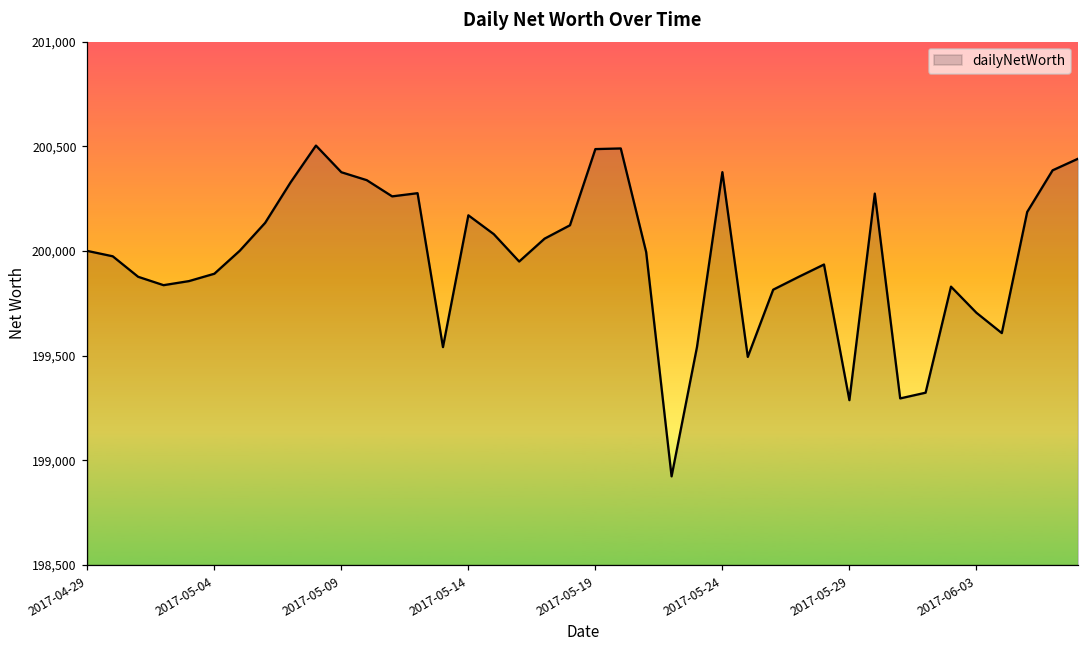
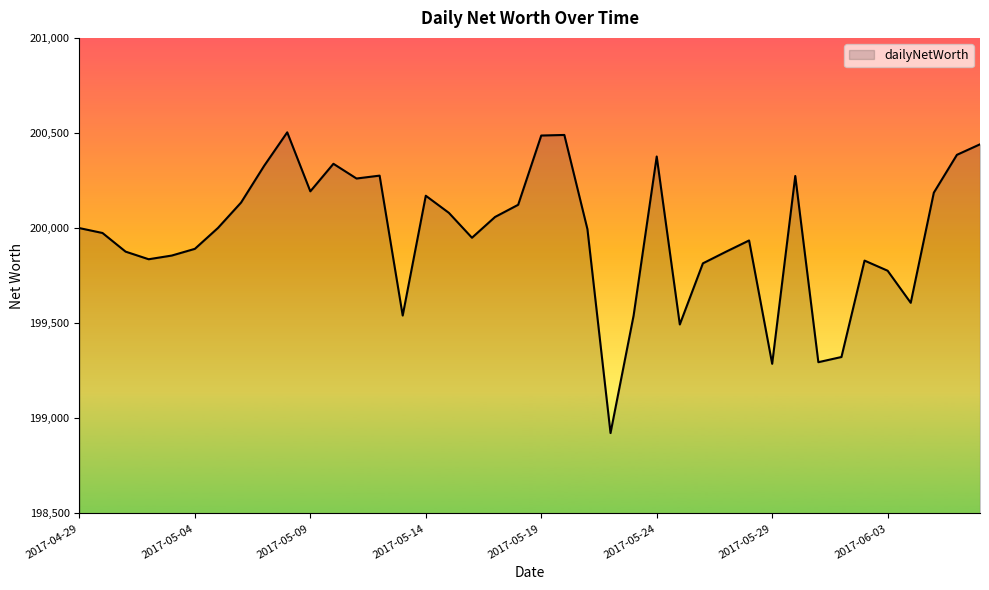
2017-05-09: 200,380 -> 200,190
2017-06-03: 199,700 -> 199,780
